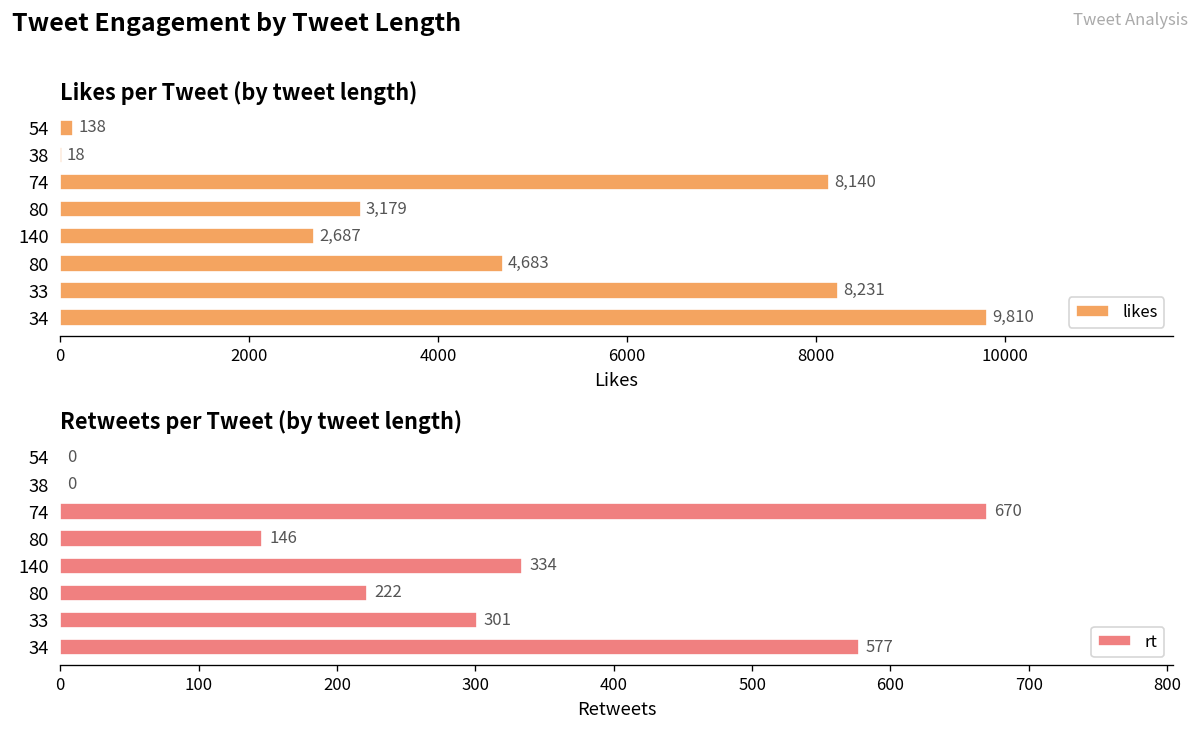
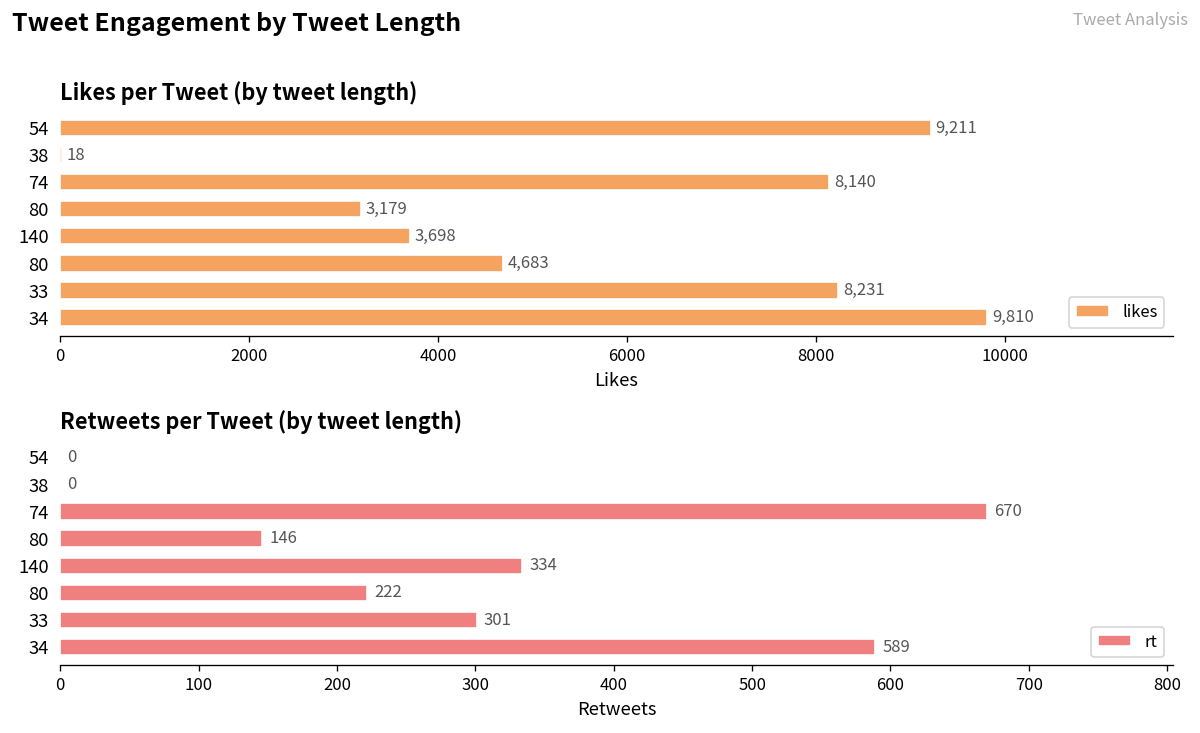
Likes per Tweet (by tweet length), 54: 138 -> 9,211
Likes per Tweet (by tweet length), 140: 2,687 -> 3,698
Retweets per Tweet (by tweet length), 34: 577 -> 589
